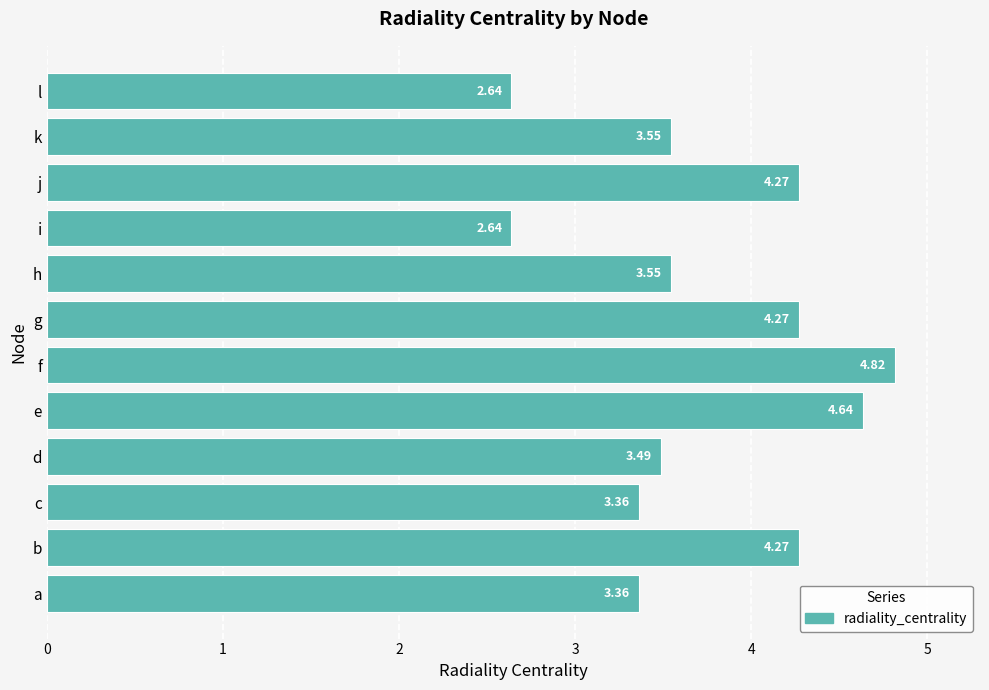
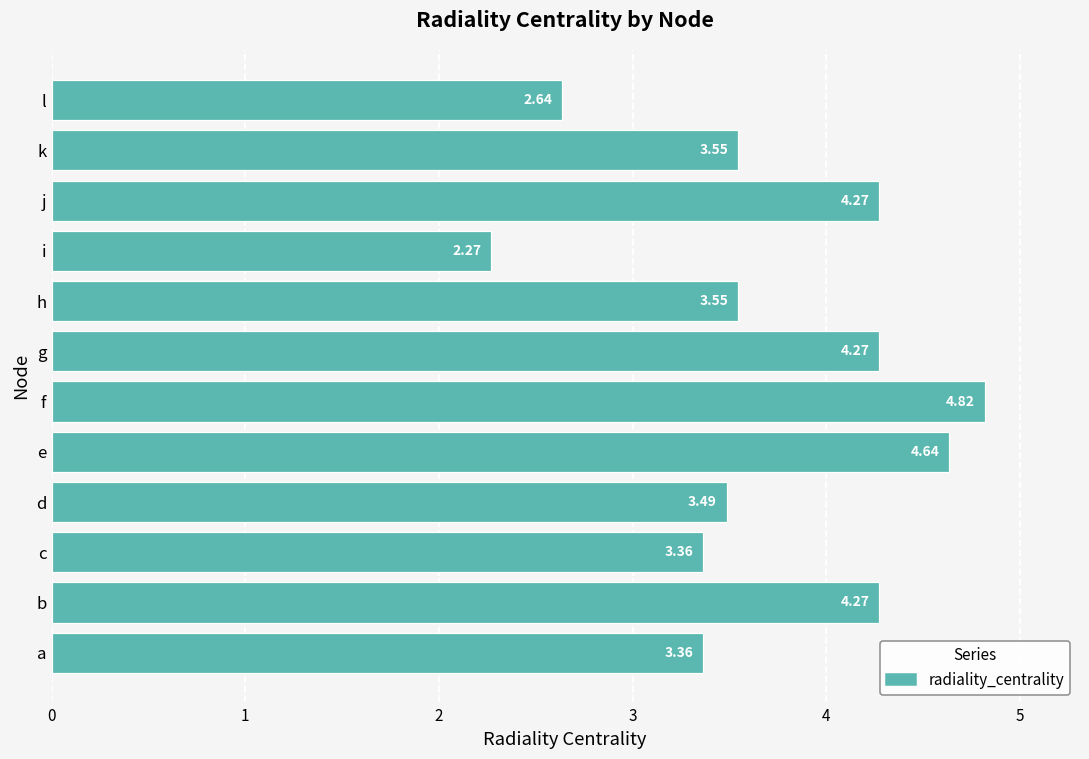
i: 2.64 -> 2.27
